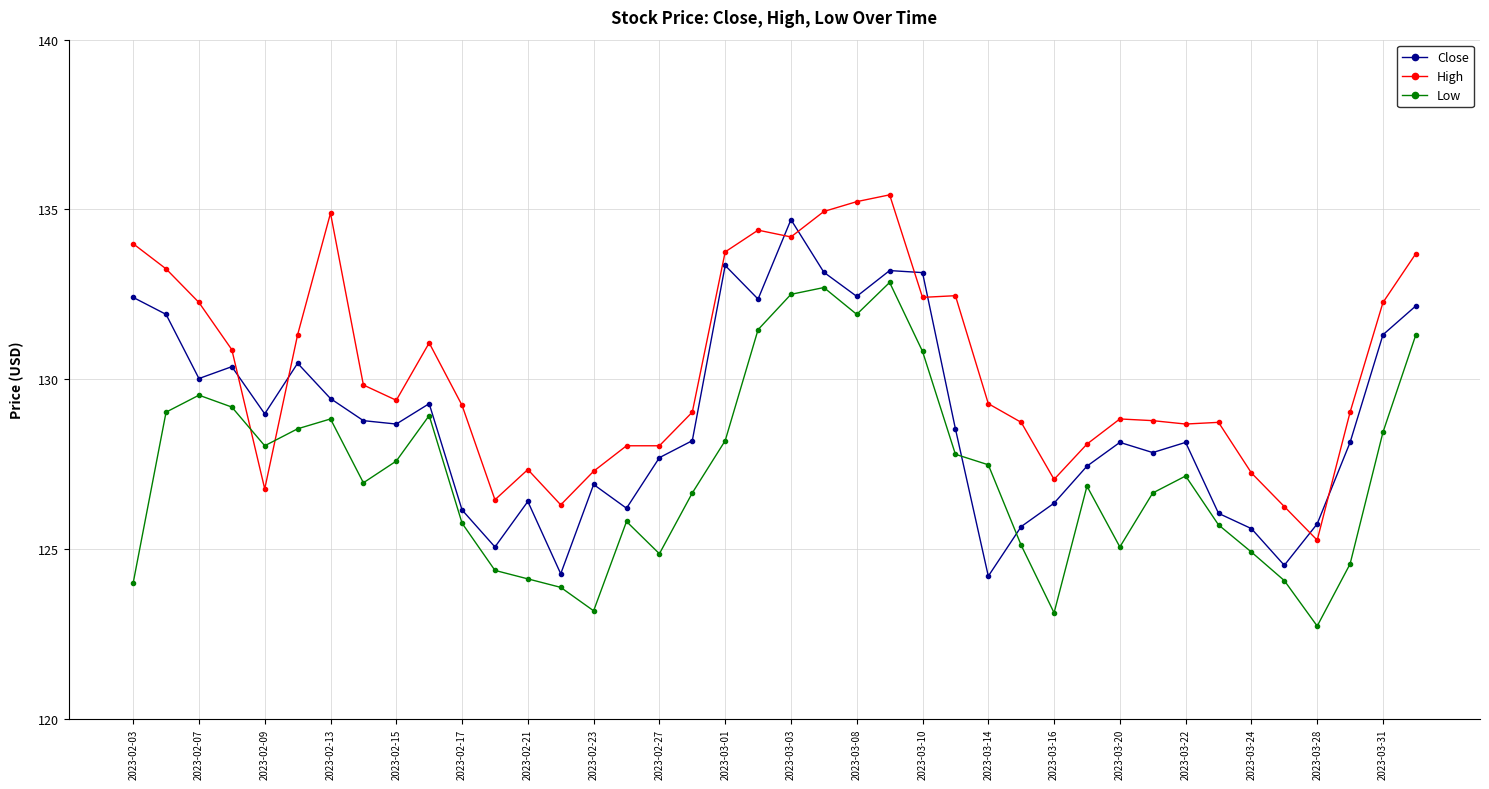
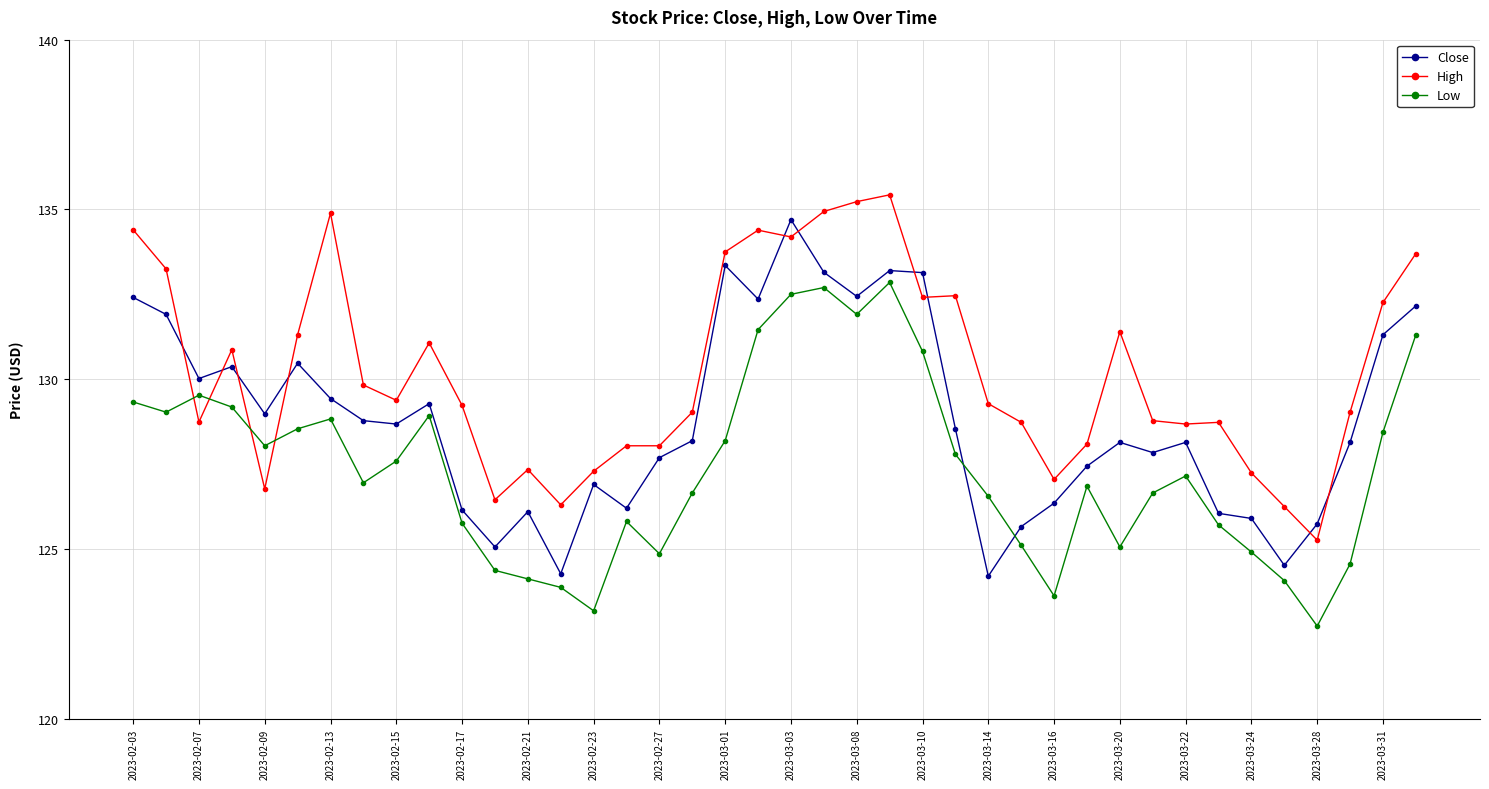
High, 2023-02-03: 134.0 -> 134.4
Low, 2023-02-03: 124.0 -> 129.3
High, 2023-02-07: 132.3 -> 128.7
Close, 2023-02-21: 126.4 -> 126.1
Low, 2023-03-14: 127.5 -> 126.6
Low, 2023-03-16: 123.1 -> 123.6
High, 2023-03-20: 128.8 -> 131.4
Close, 2023-03-24: 125.6 -> 125.9
